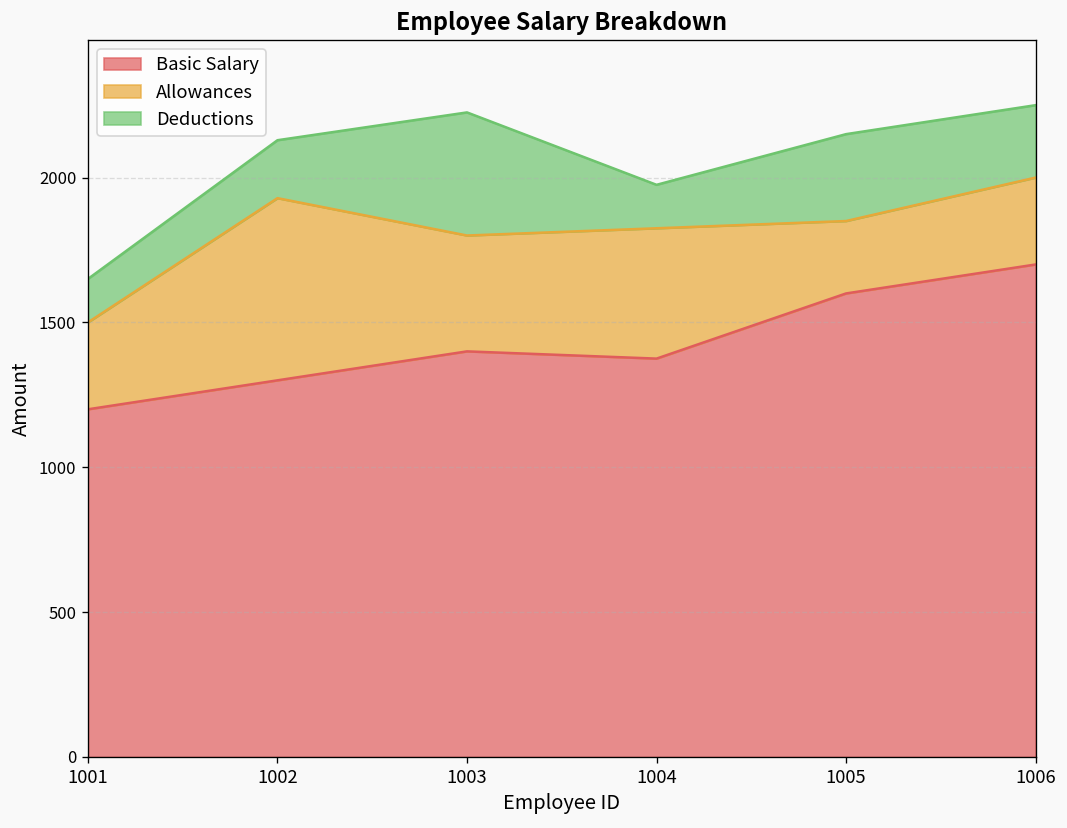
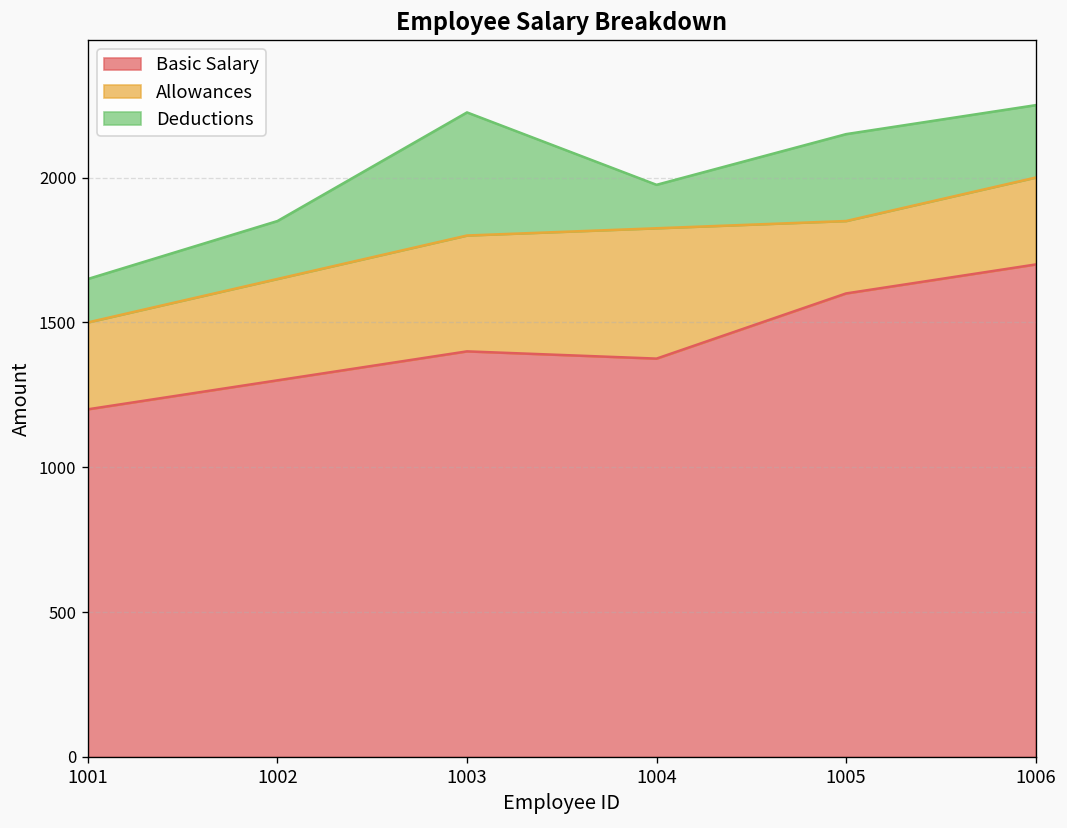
Allowances, 1002: 630 -> 350
